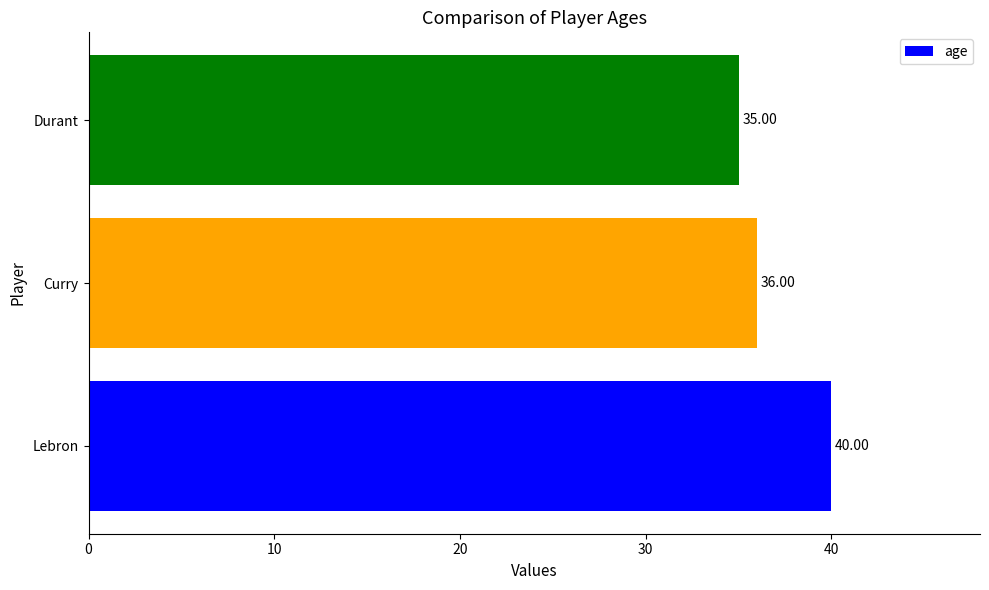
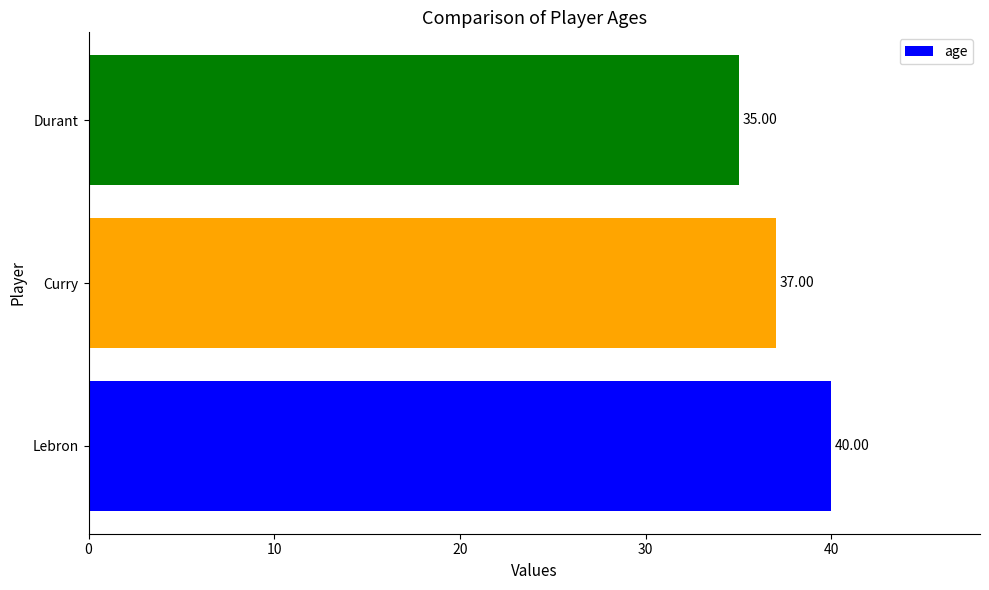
Curry: 36.00 -> 37.00
